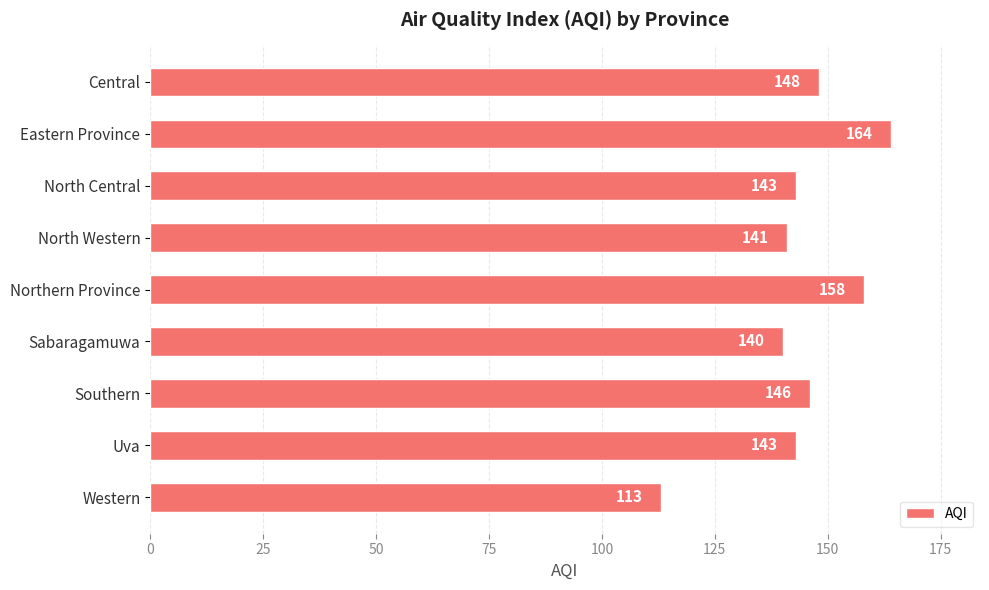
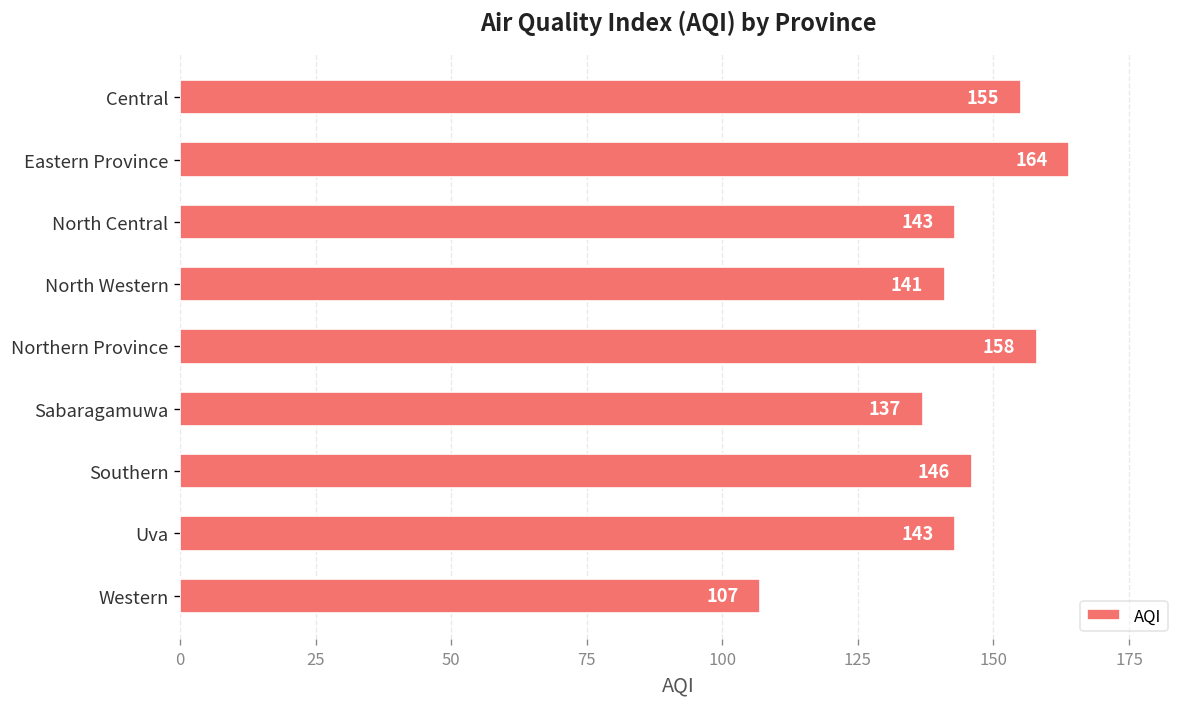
Central: 148 -> 155
Sabaragamuwa: 140 -> 137
Western: 113 -> 107
